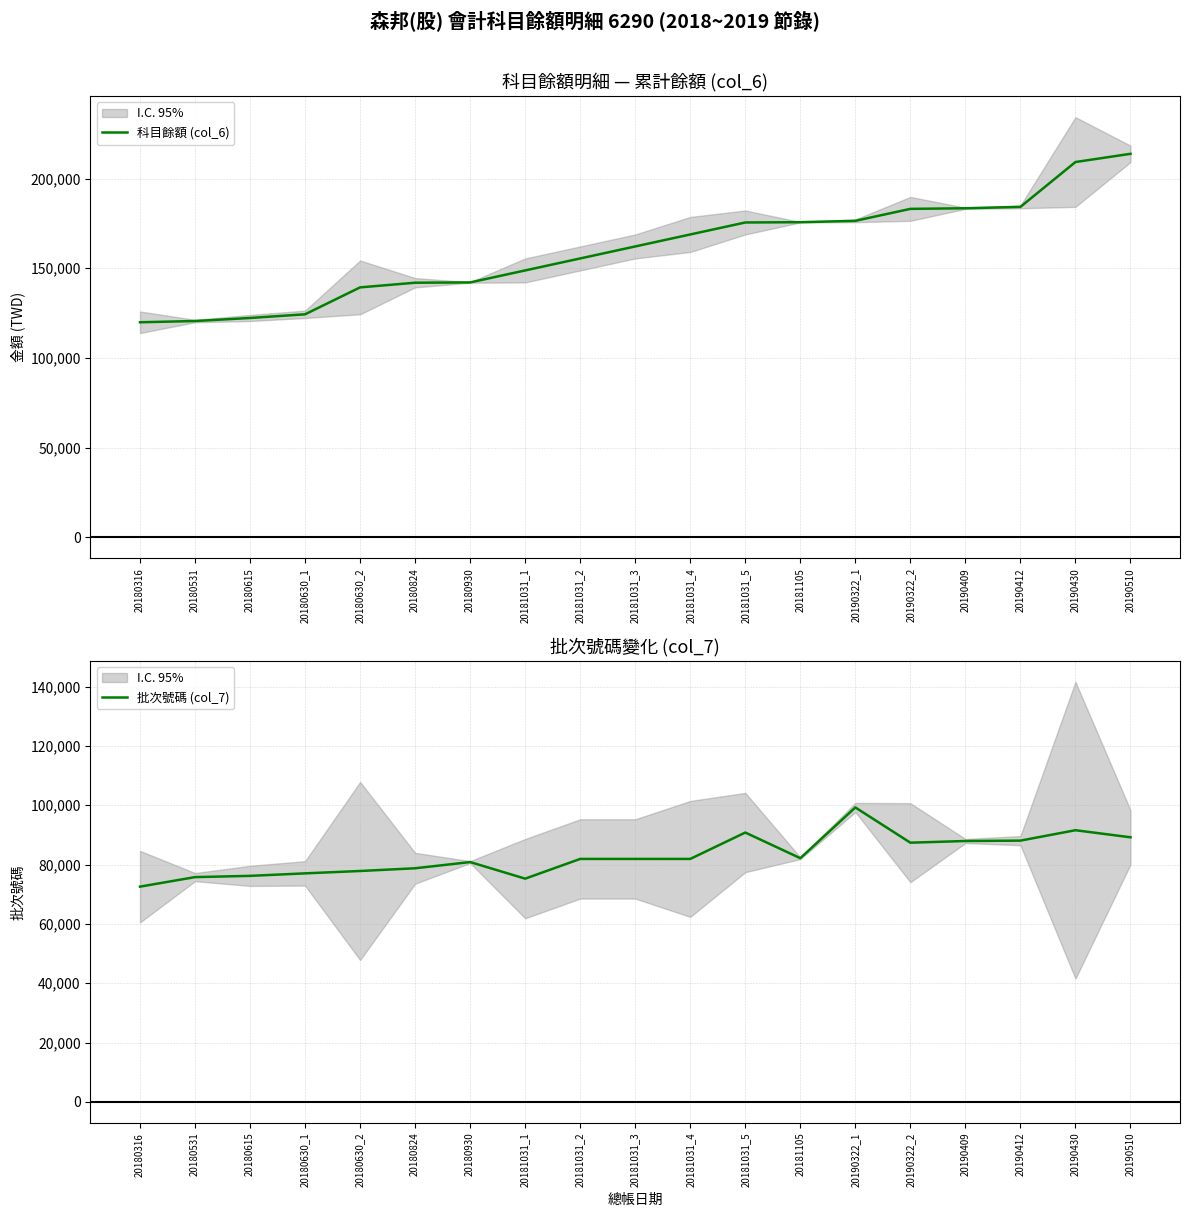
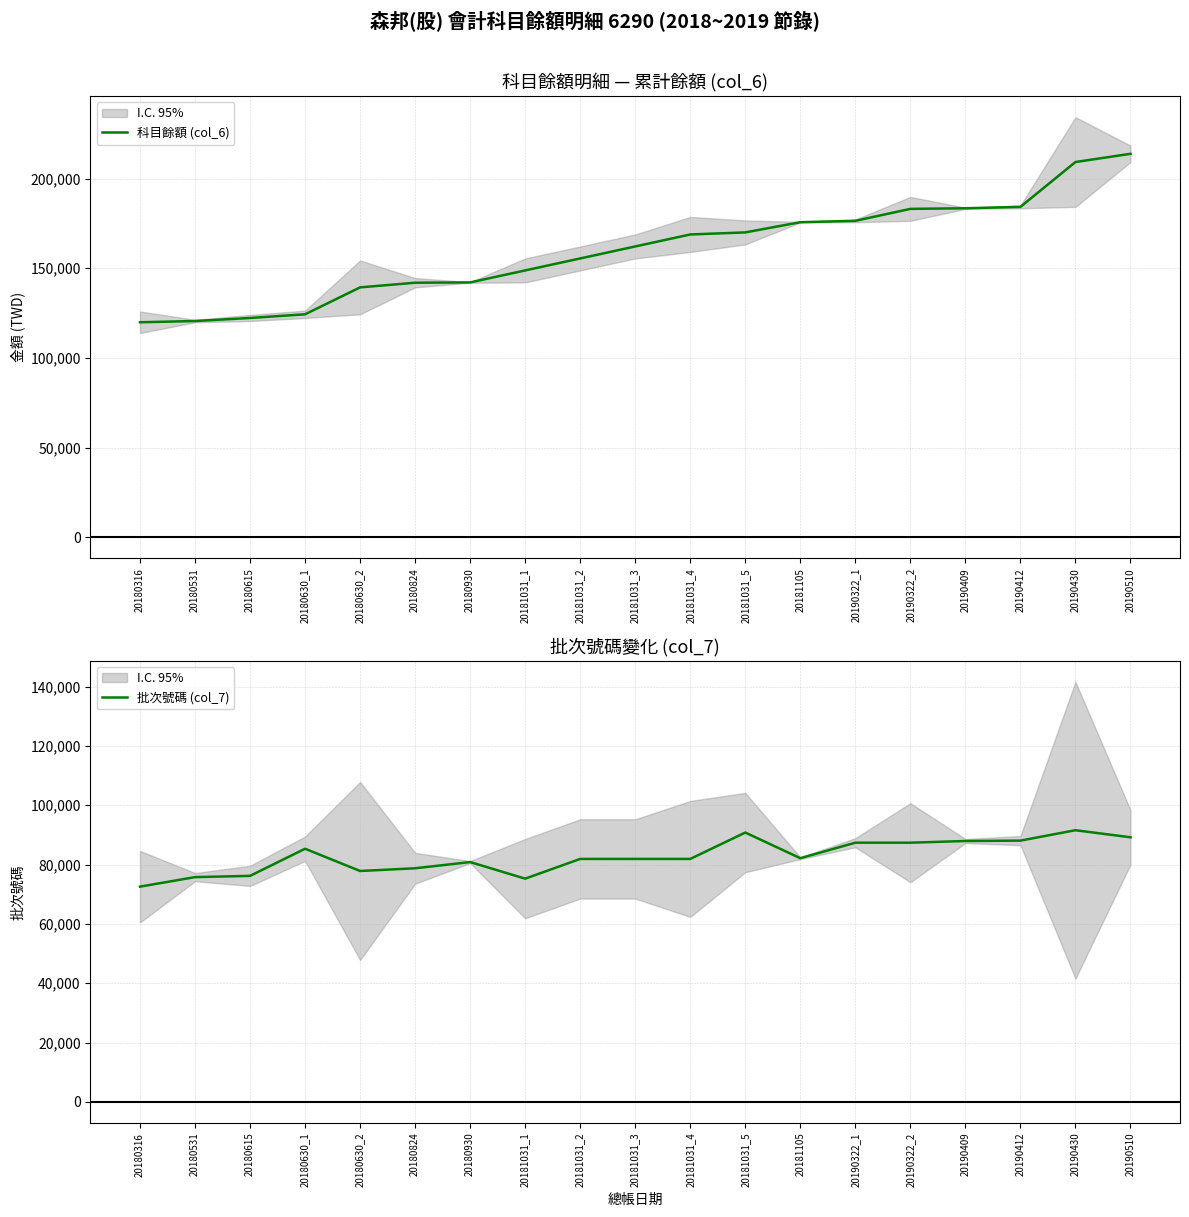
科目餘額明細 — 累計餘額 (col_6), 科目餘額 (col_6), 20181031_5: 175,000 -> 170,000
批次號碼變化 (col_7), 批次號碼 (col_7), 20180630_1: 77,000 -> 85,000
批次號碼變化 (col_7), 批次號碼 (col_7), 20190322_1: 99,000 -> 87,000
